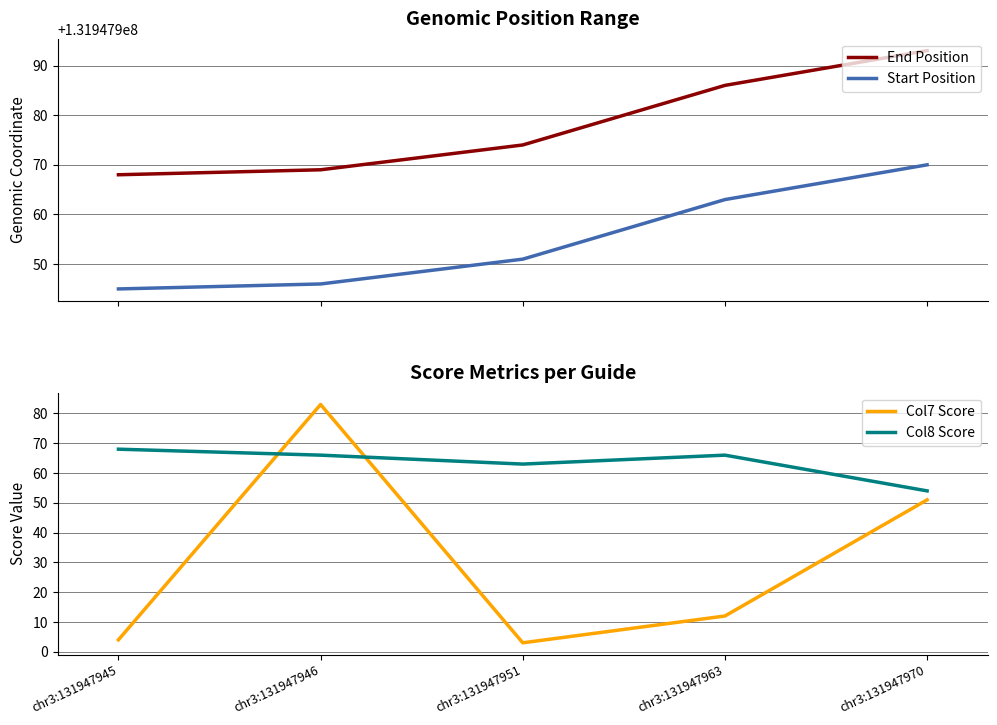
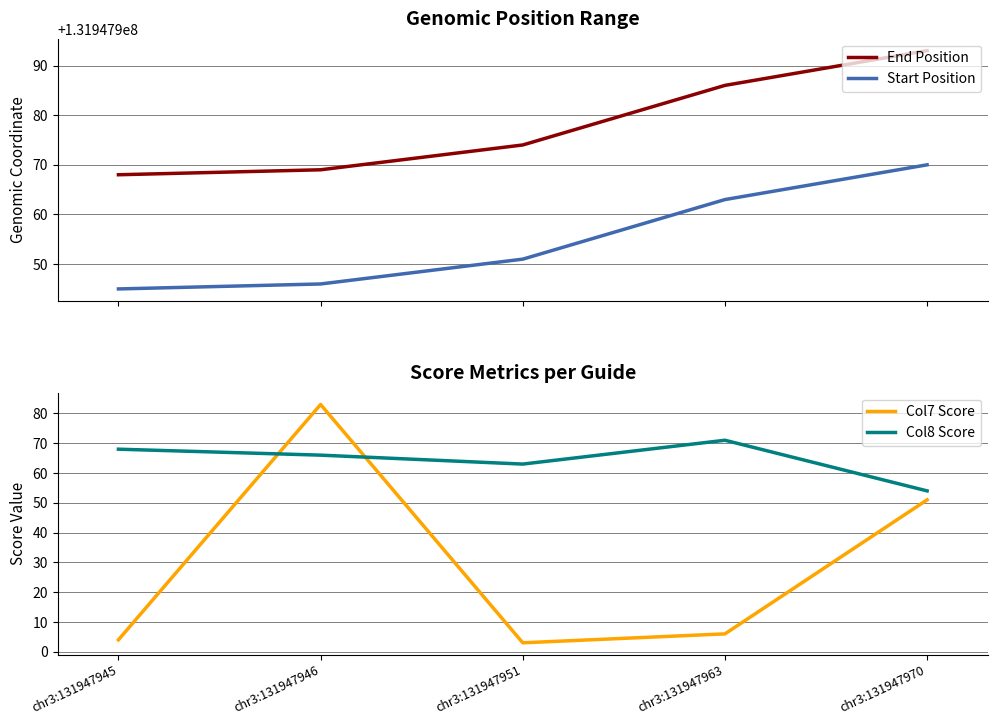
Score Metrics per Guide, Col7 Score, chr3:131947963: 12 -> 6
Score Metrics per Guide, Col8 Score, chr3:131947963: 66 -> 71
